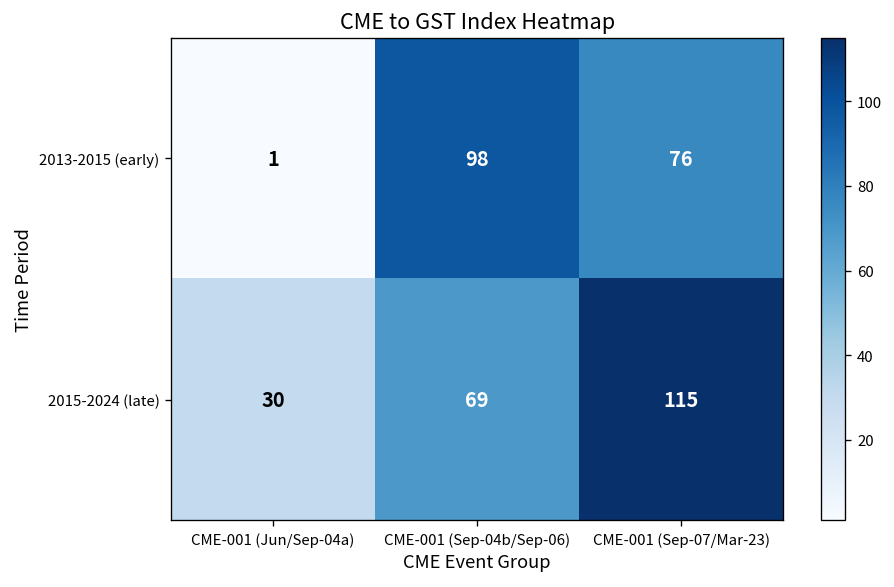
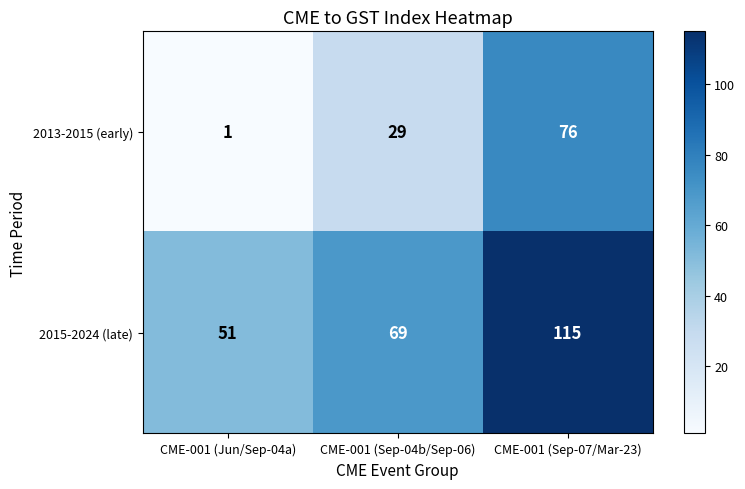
2013-2015 (early), CME-001 (Sep-04b/Sep-06): 98 -> 29
2015-2024 (late), CME-001 (Jun/Sep-04a): 30 -> 51
